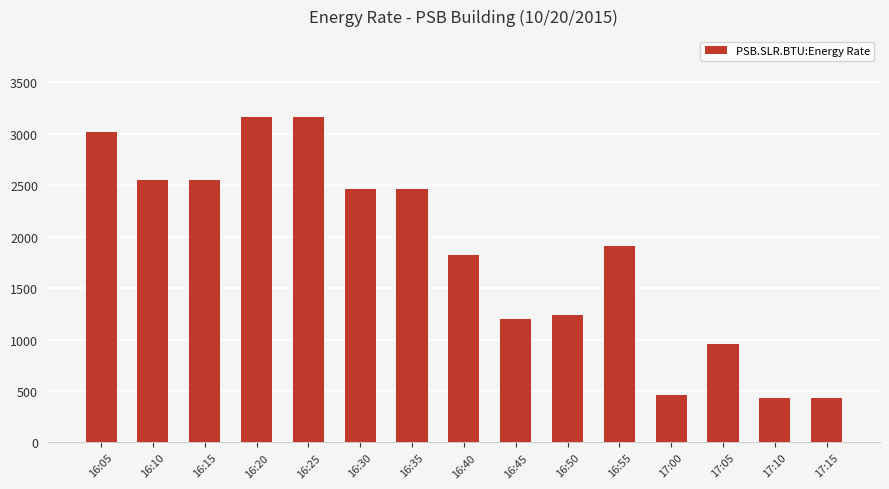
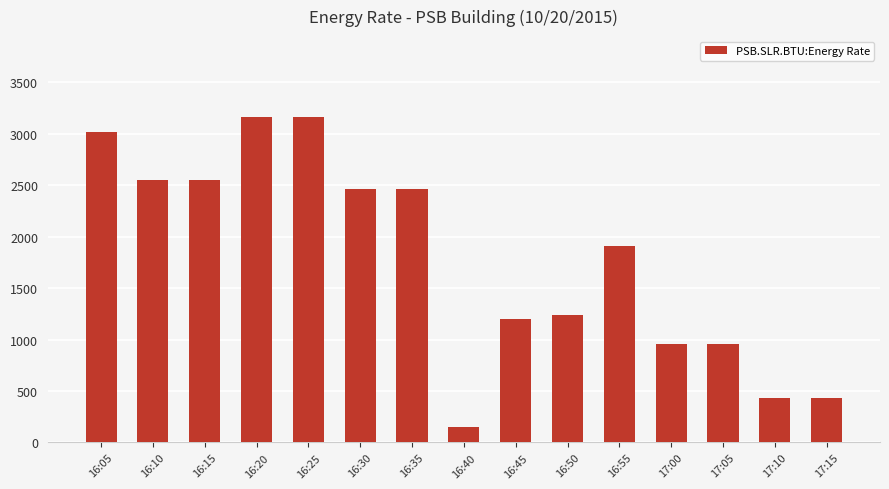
16:40: 1820 -> 150
17:00: 460 -> 960
